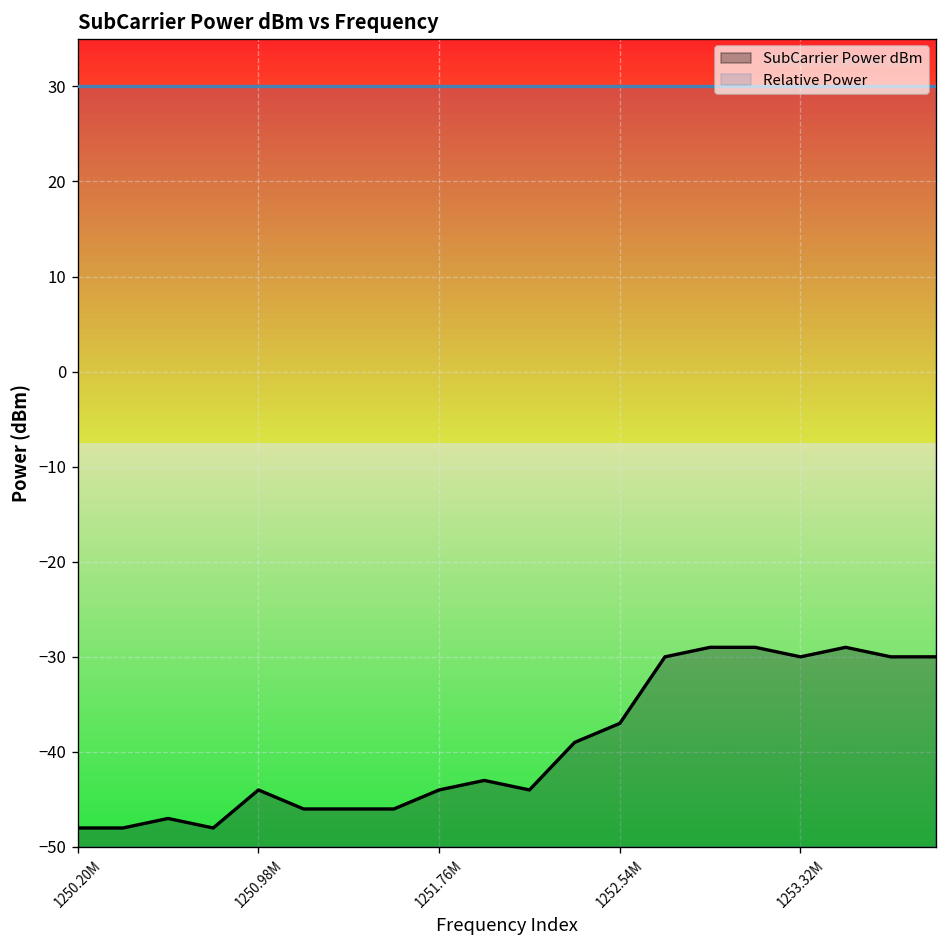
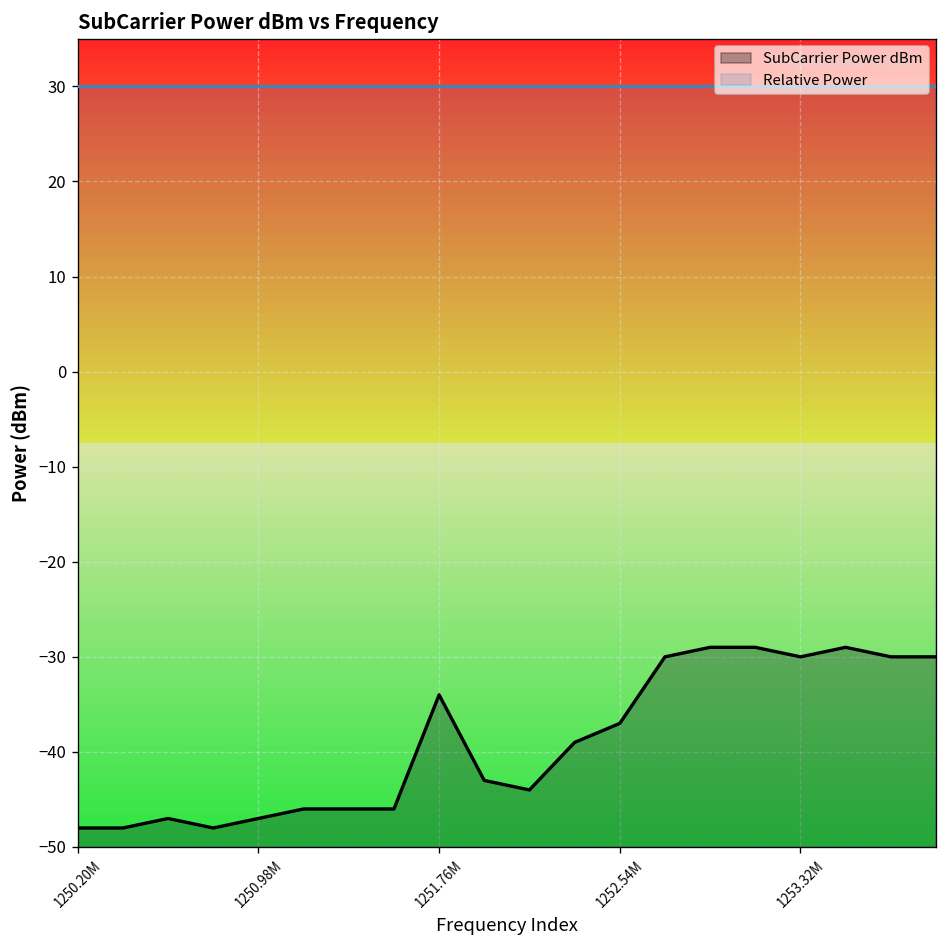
SubCarrier Power dBm, 1250.98M: -44 -> -47
SubCarrier Power dBm, 1251.76M: -44 -> -34
